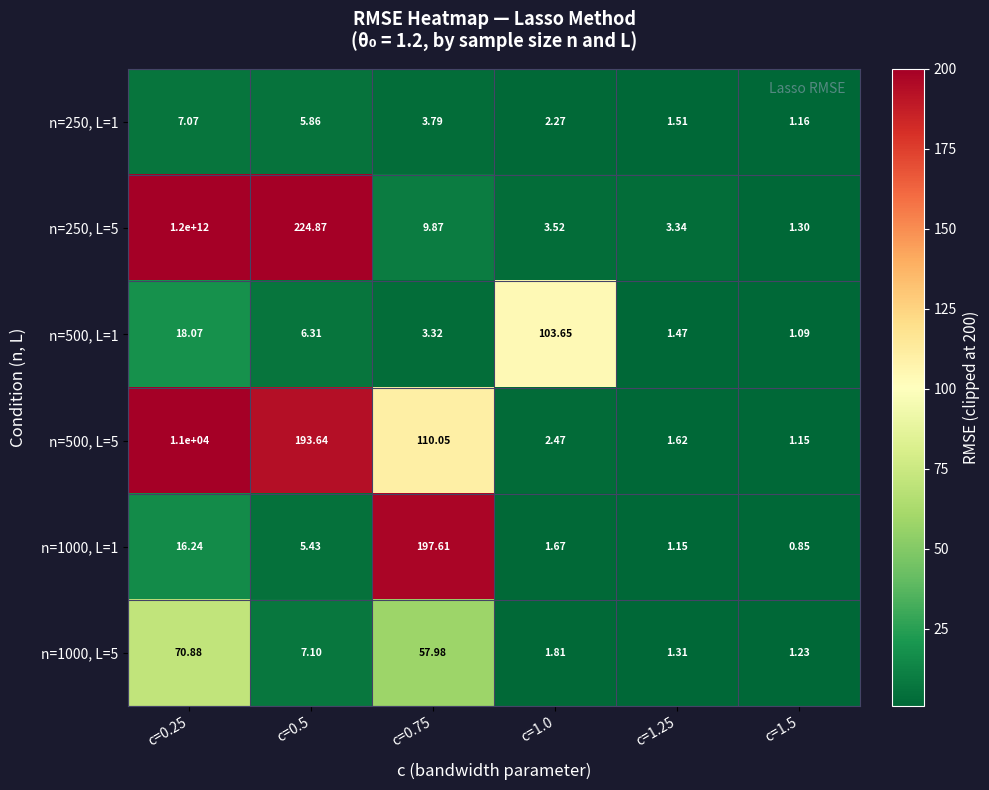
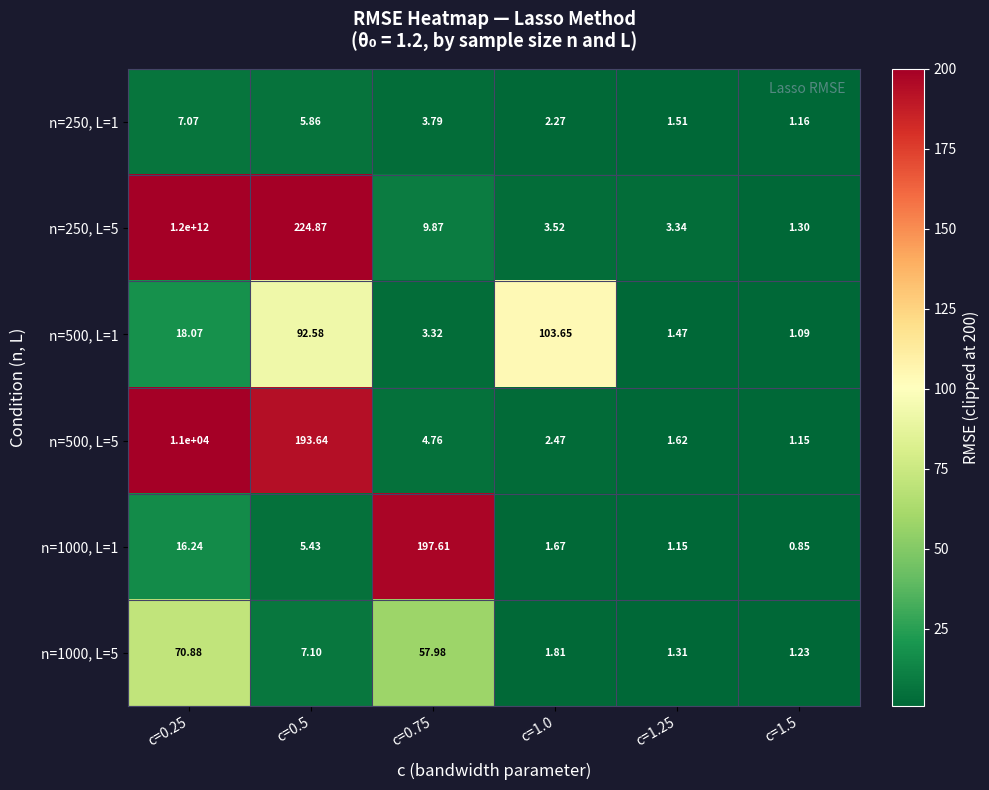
n=500, L=1, c=0.5: 6.31 -> 92.58
n=500, L=5, c=0.75: 110.05 -> 4.76
